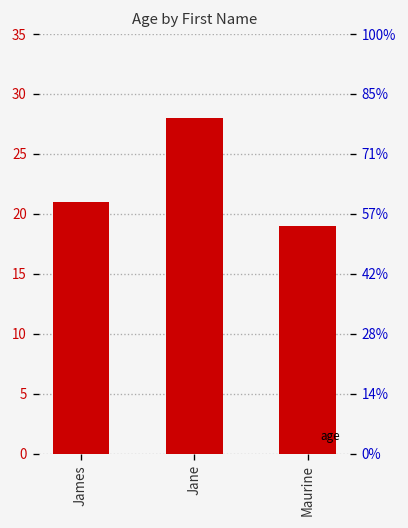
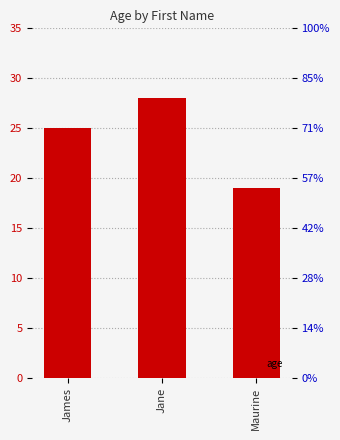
James: 21 -> 25
